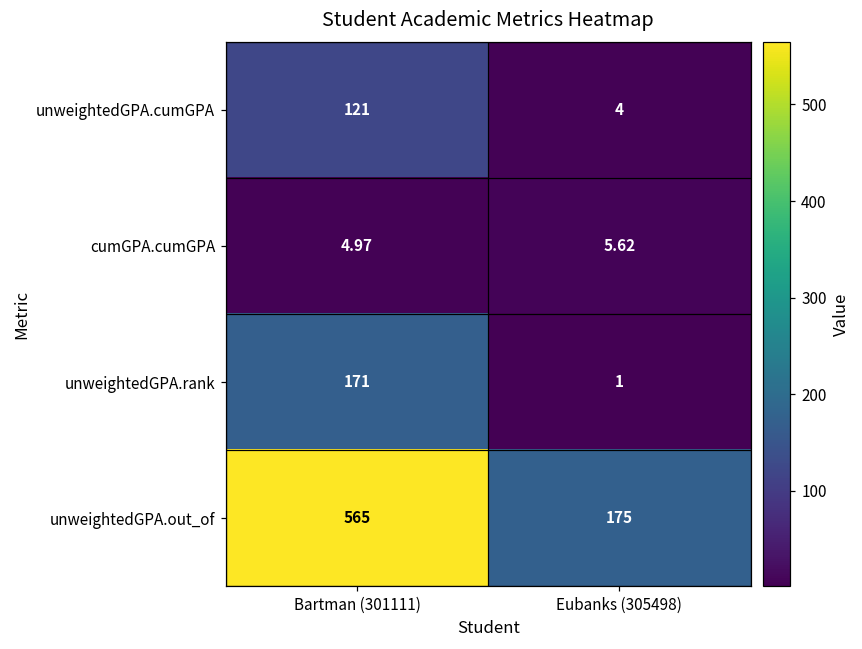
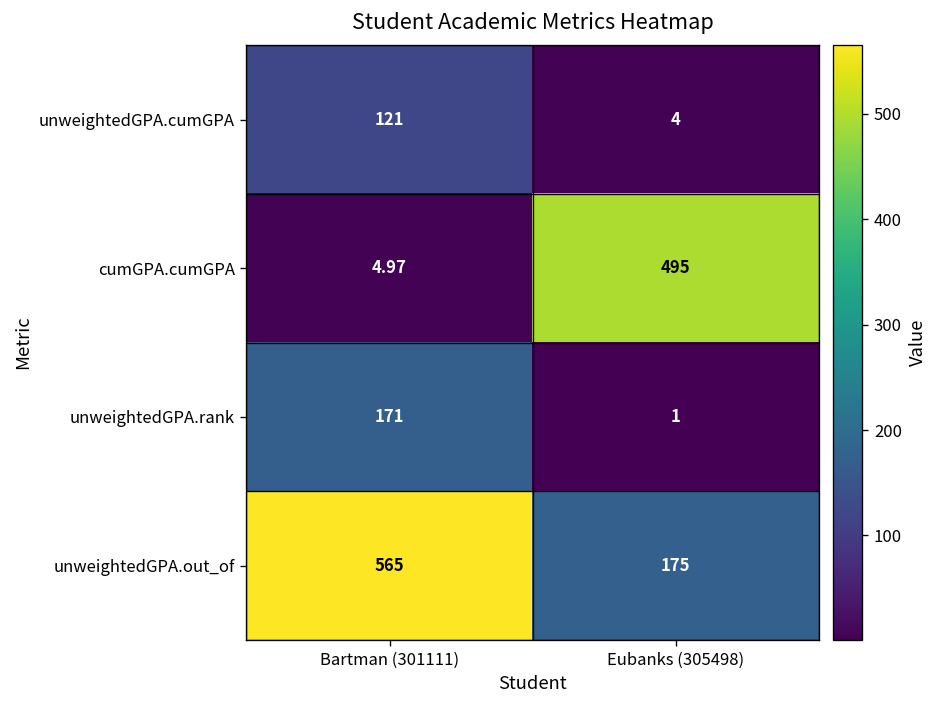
cumGPA.cumGPA, Eubanks (305498): 5.62 -> 495
